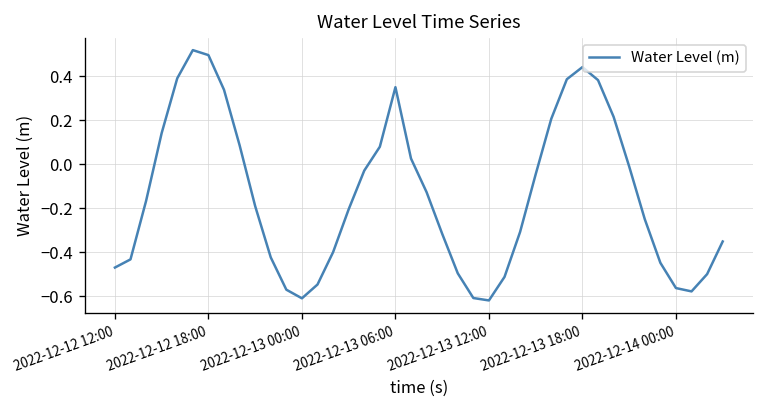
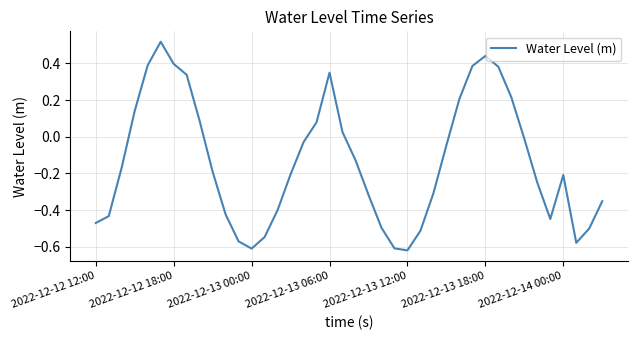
2022-12-12 18:00: 0.50 -> 0.40
2022-12-14 00:00: -0.56 -> -0.21
